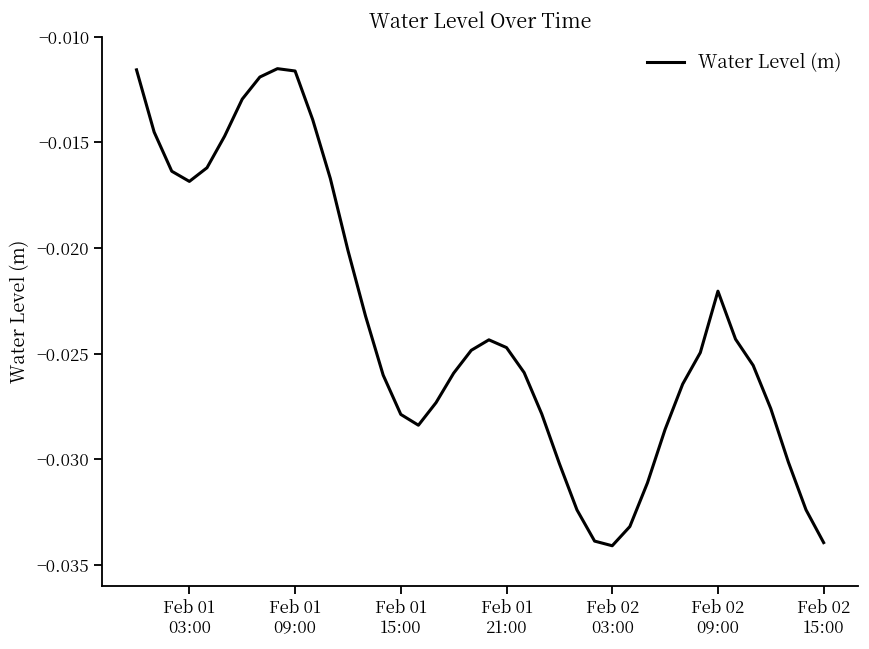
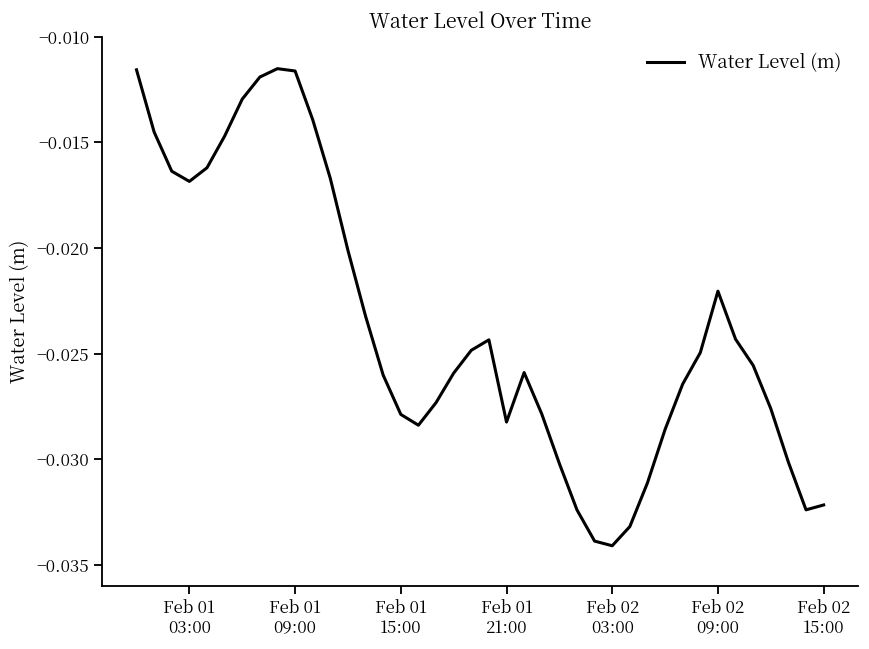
Feb 01 21:00: -0.0247 -> -0.0282
Feb 02 15:00: -0.0339 -> -0.0322
